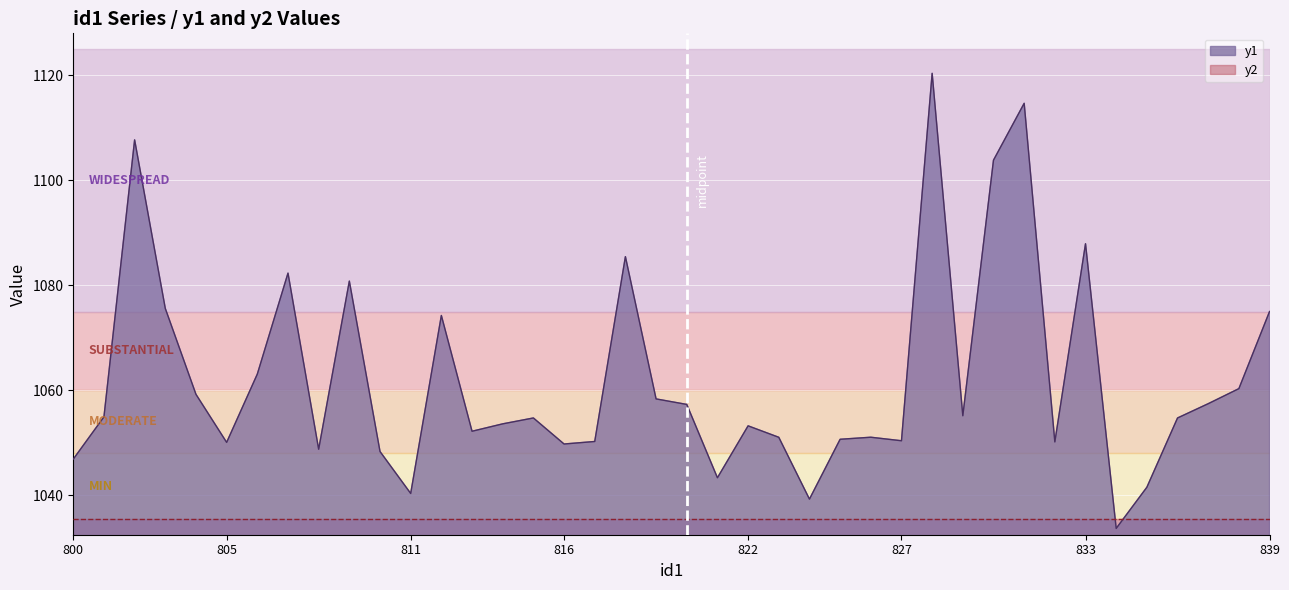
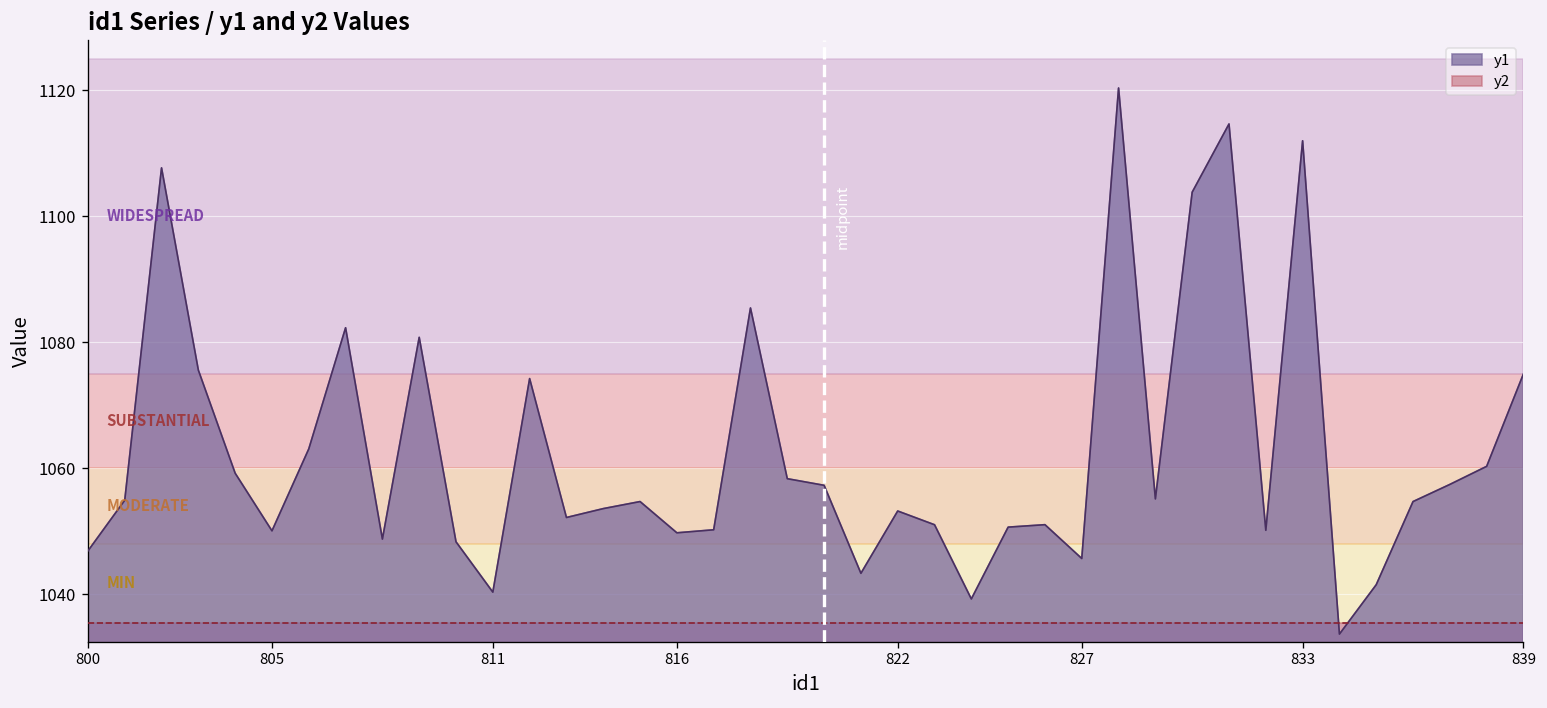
y1, 827: 1050 -> 1046
y1, 833: 1088 -> 1112
